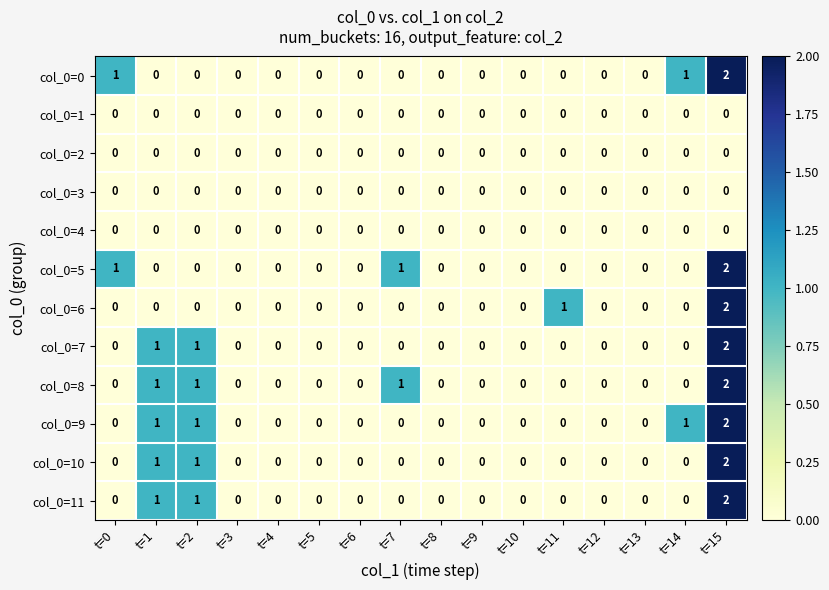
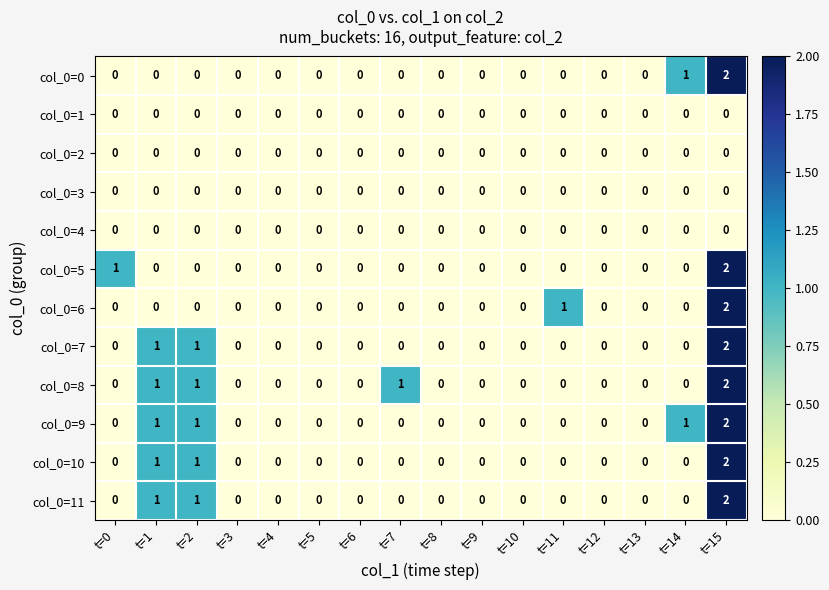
col_0=0, t=0: 1 -> 0
col_0=5, t=7: 1 -> 0
